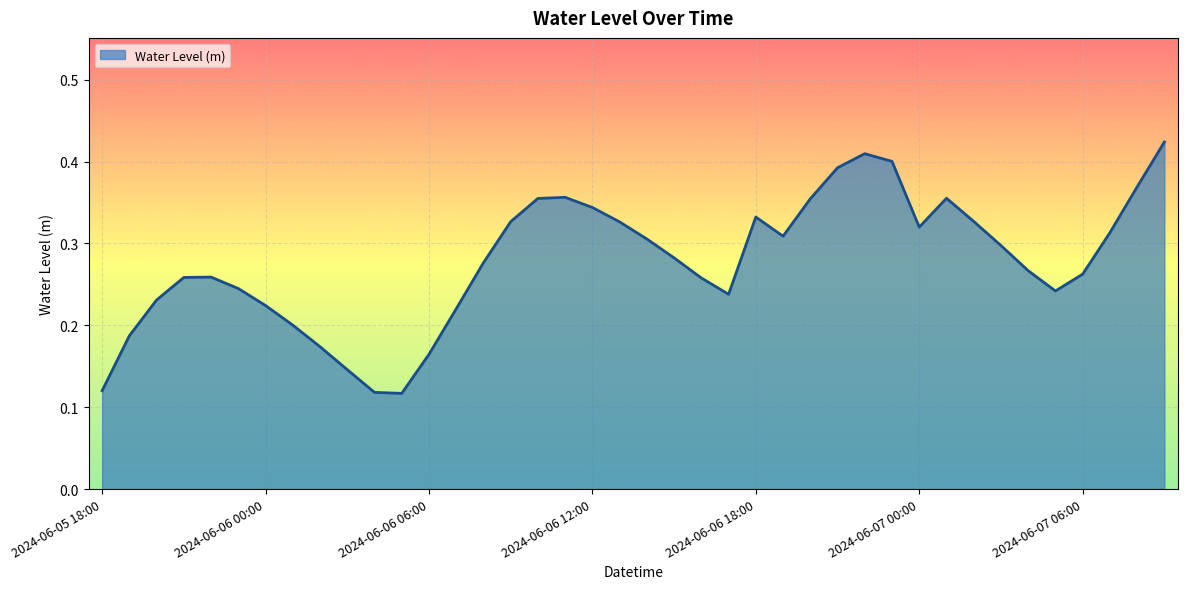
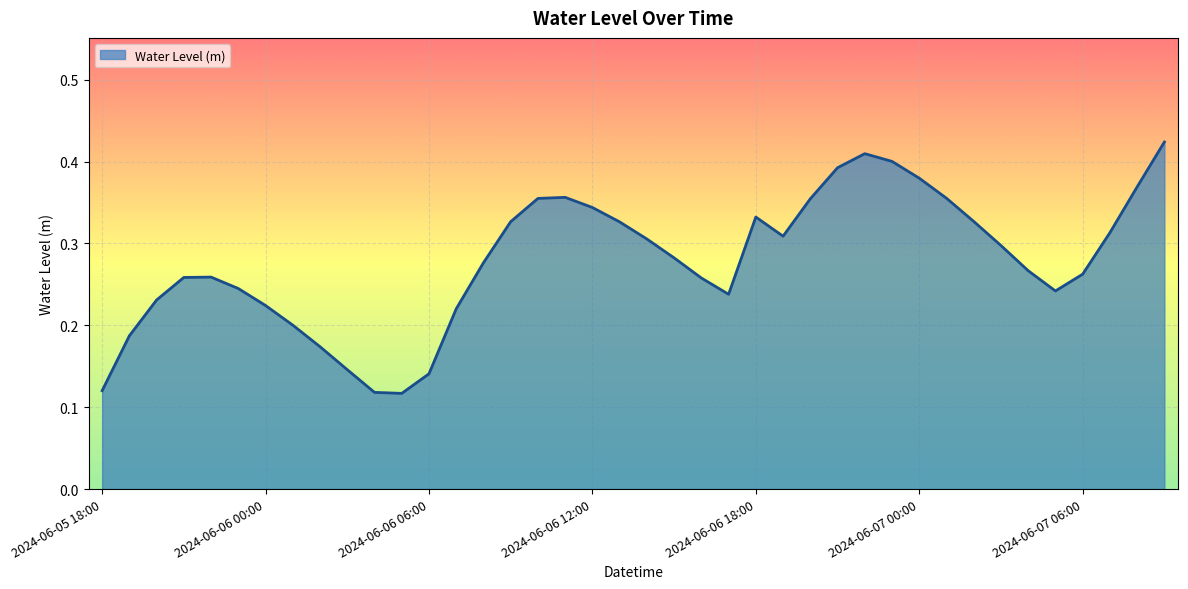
2024-06-06 06:00: 0.16 -> 0.14
2024-06-07 00:00: 0.32 -> 0.38
